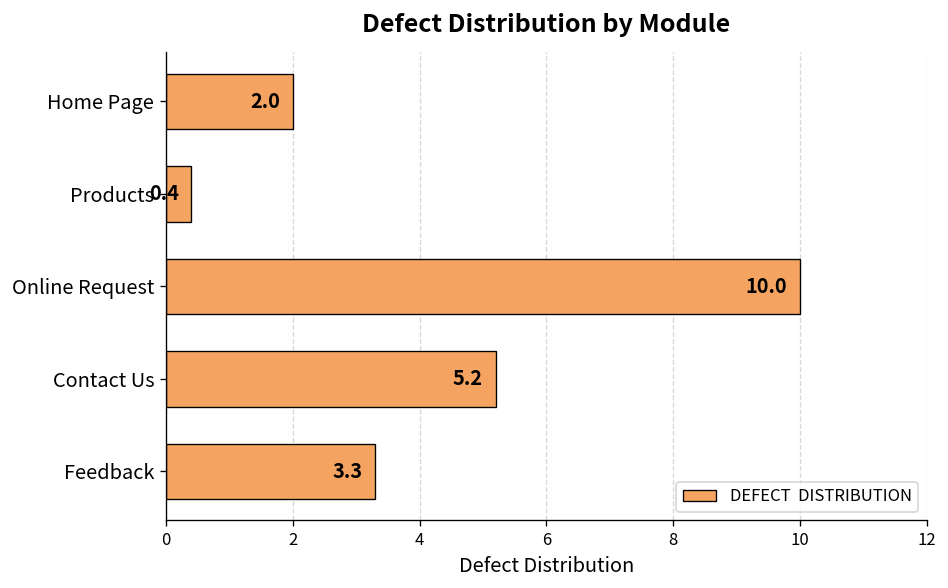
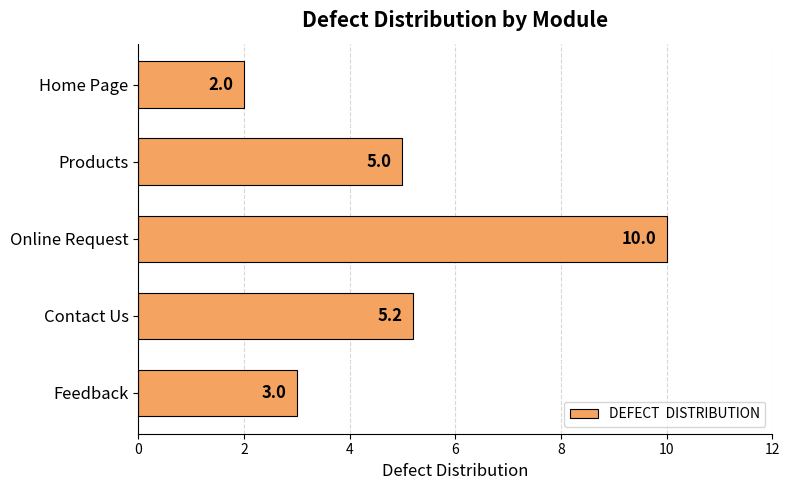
Products: 0.4 -> 5.0
Feedback: 3.3 -> 3.0
